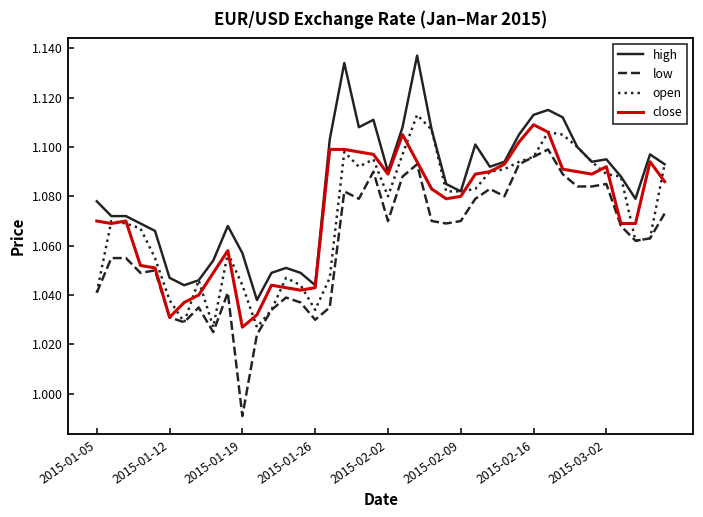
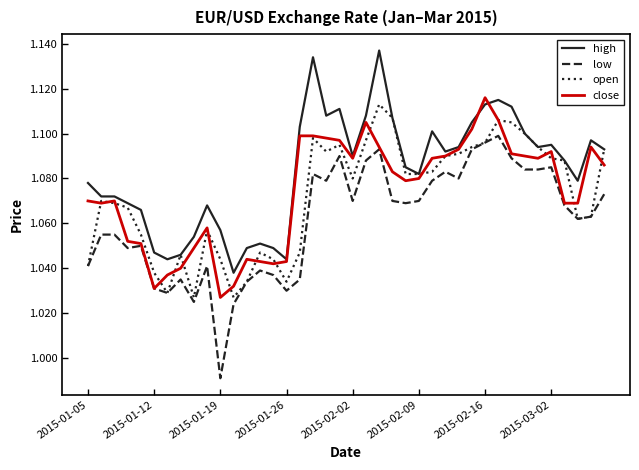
close, 2015-02-16: 1.109 -> 1.116
